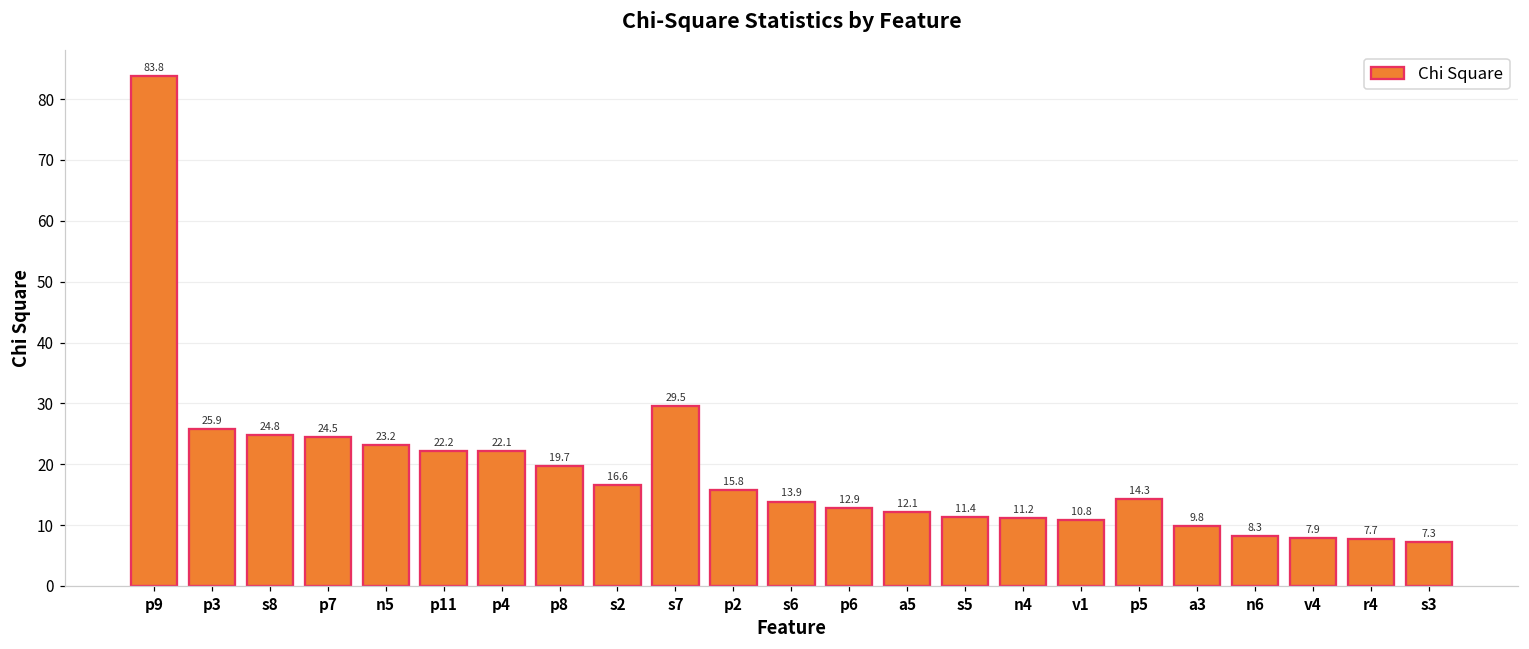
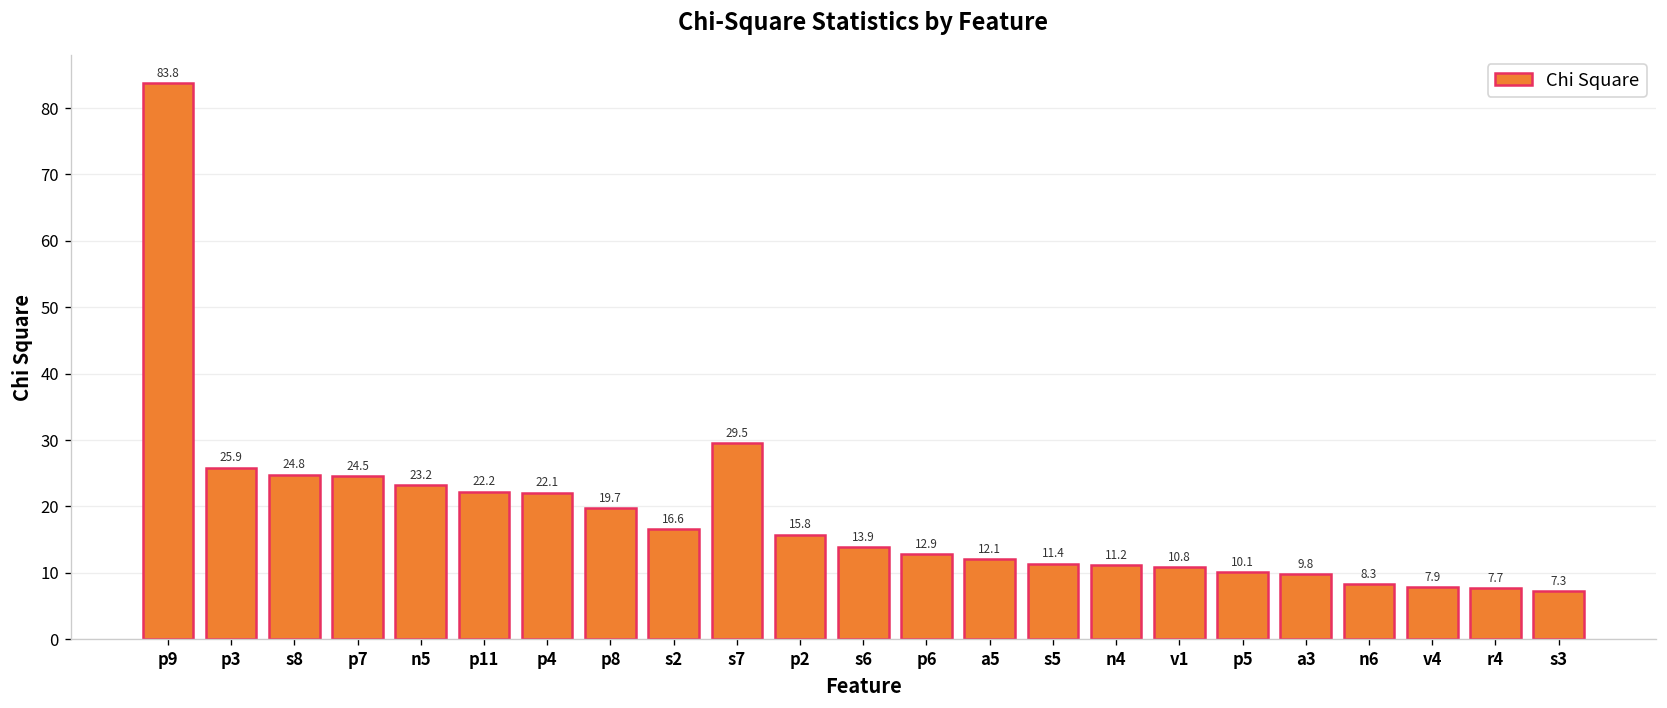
p5: 14.3 -> 10.1
